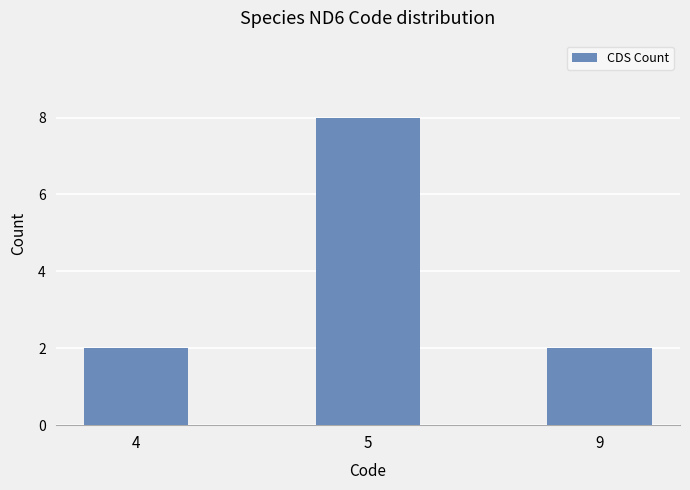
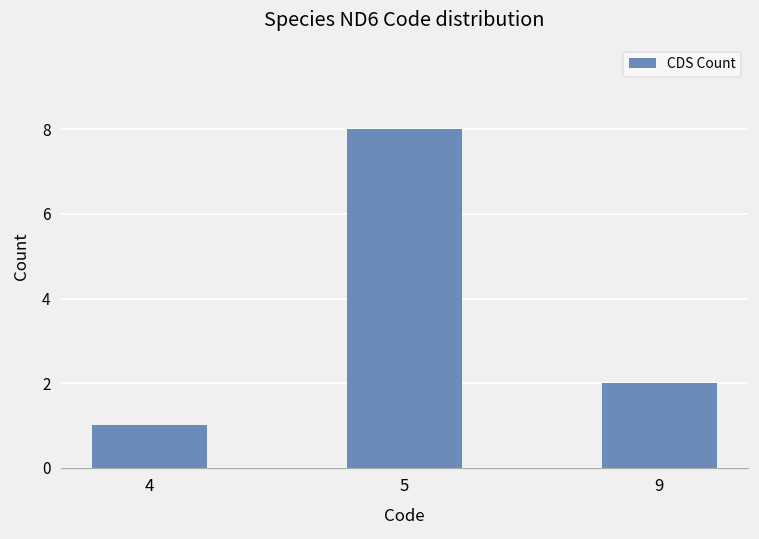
4: 2 -> 1
